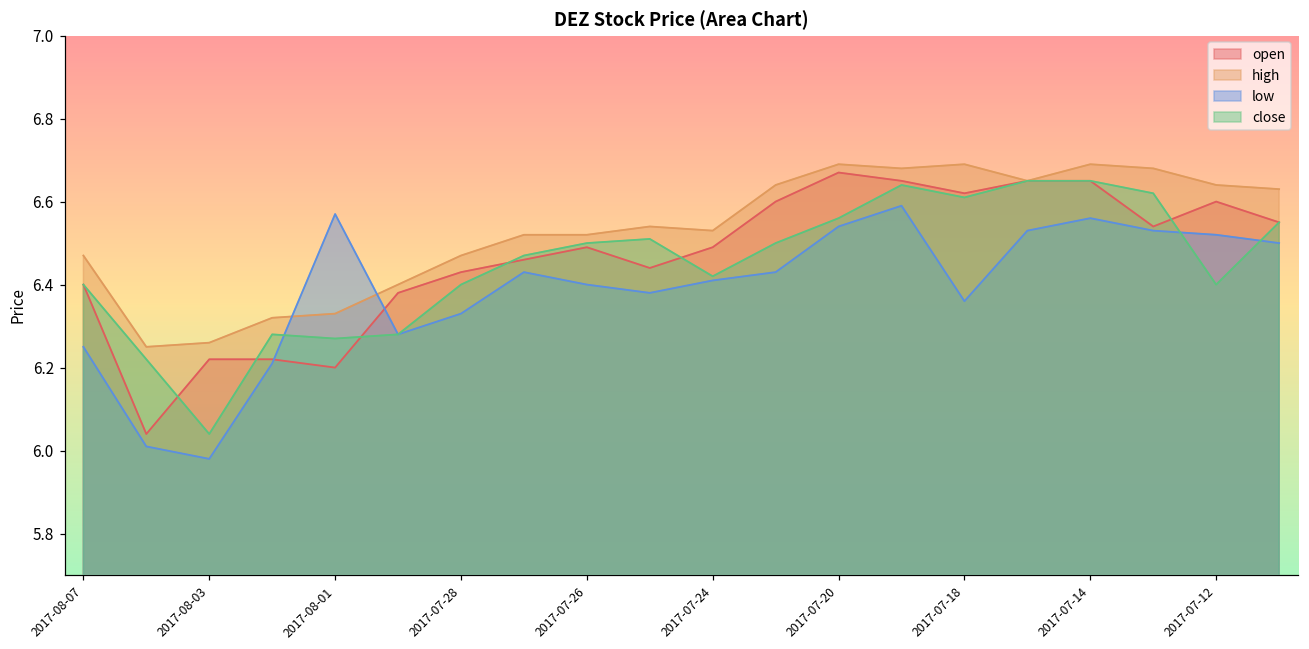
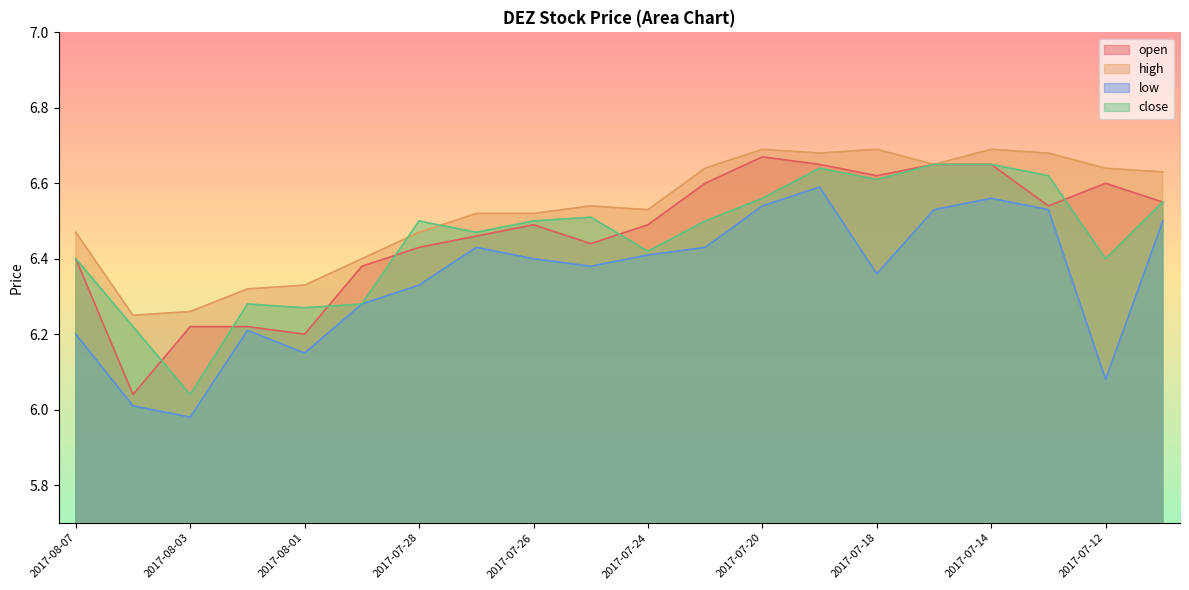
low, 2017-08-07: 6.25 -> 6.20
low, 2017-08-01: 6.57 -> 6.15
close, 2017-07-28: 6.4 -> 6.5
low, 2017-07-12: 6.52 -> 6.08
